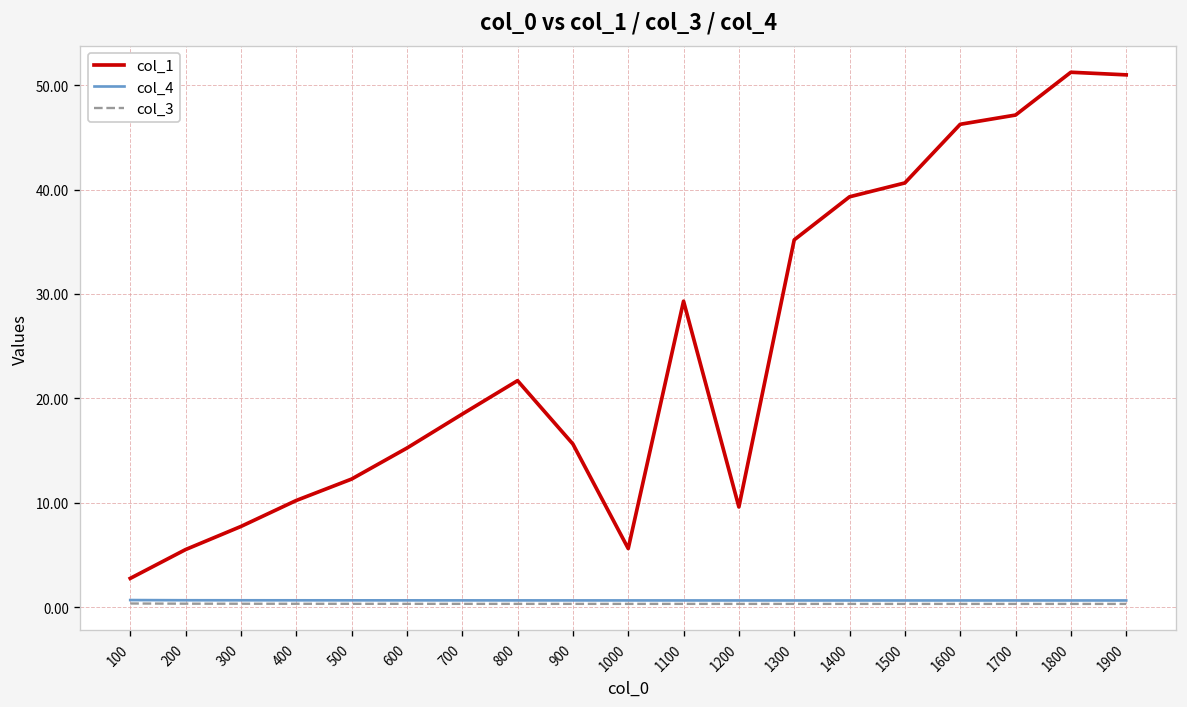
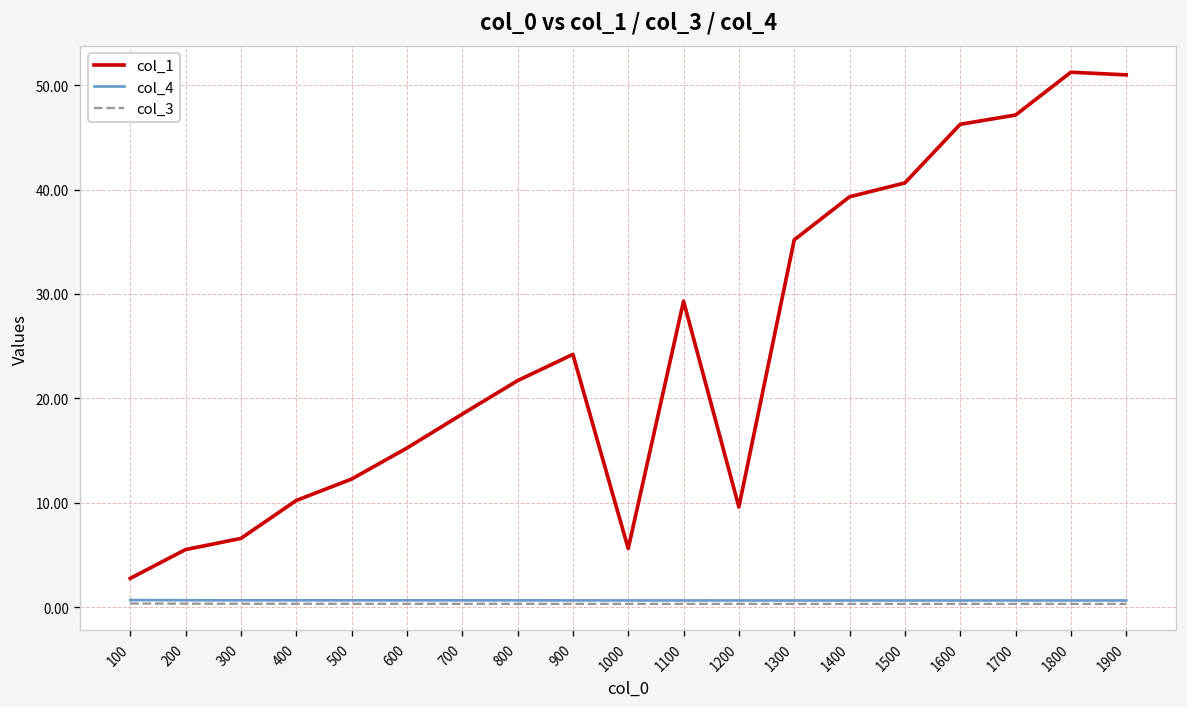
col_1, 300: 8 -> 7
col_1, 900: 16 -> 24
